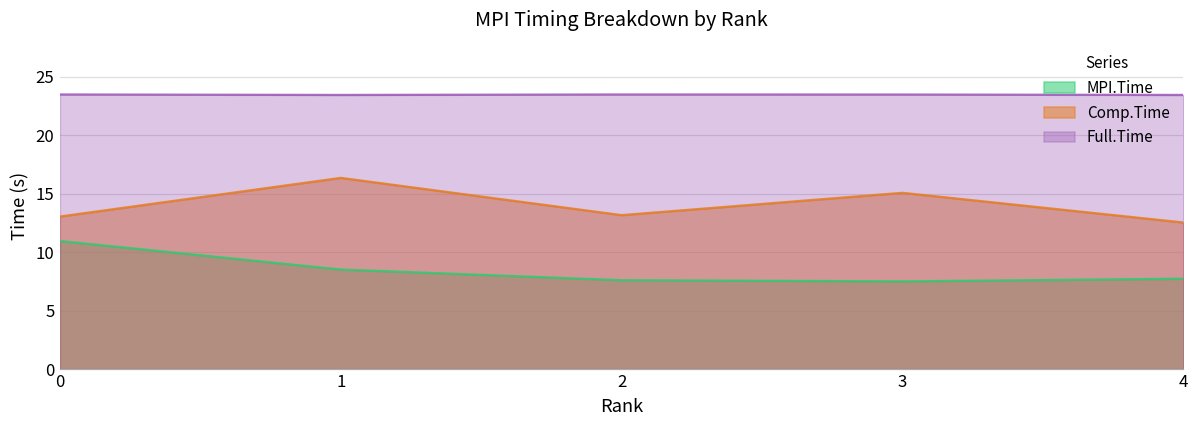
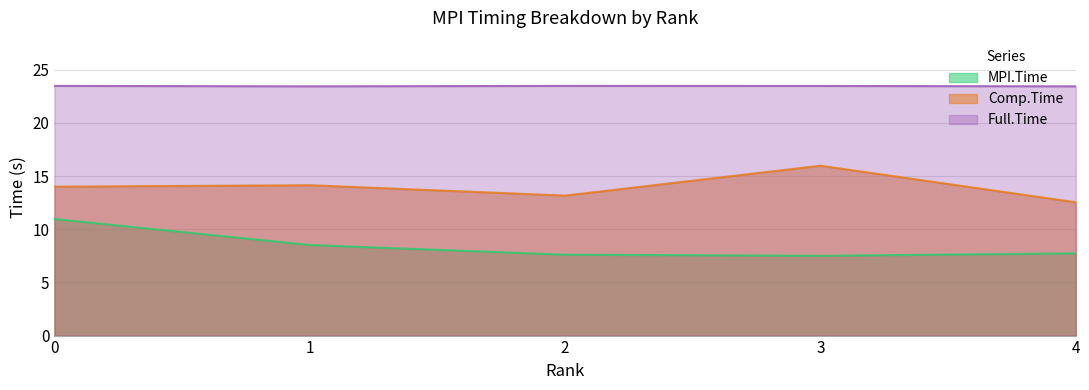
Comp.Time, 0: 13.0 -> 14.0
Comp.Time, 1: 16.4 -> 14.1
Comp.Time, 3: 15.1 -> 16.0
